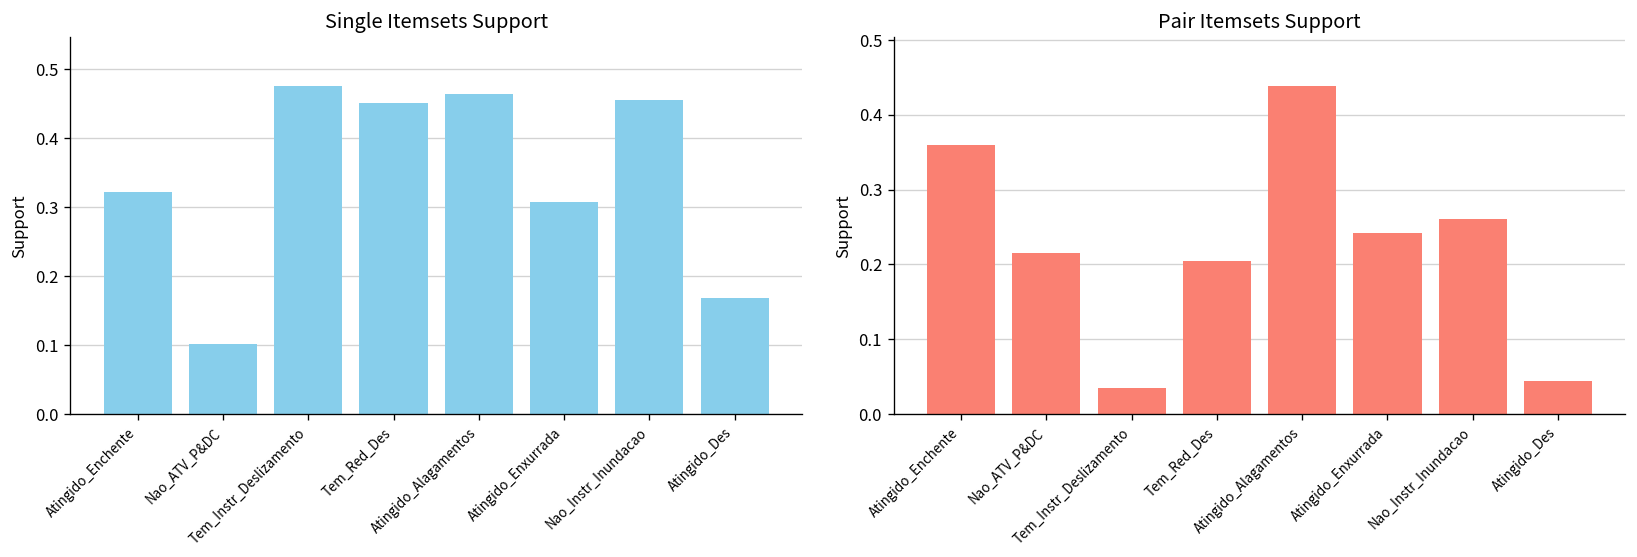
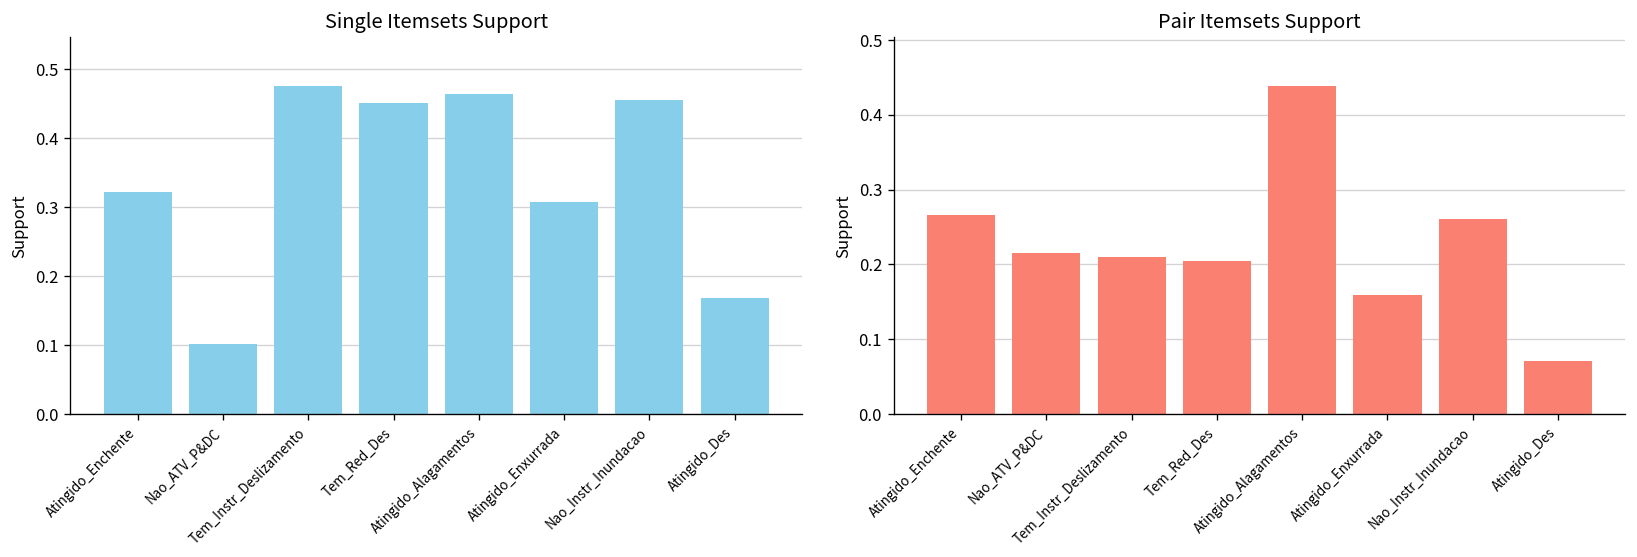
Pair Itemsets Support, Atingido_Enchente: 0.36 -> 0.27
Pair Itemsets Support, Tem_Instr_Deslizamento: 0.03 -> 0.21
Pair Itemsets Support, Atingido_Enxurrada: 0.24 -> 0.16
Pair Itemsets Support, Atingido_Des: 0.04 -> 0.07
